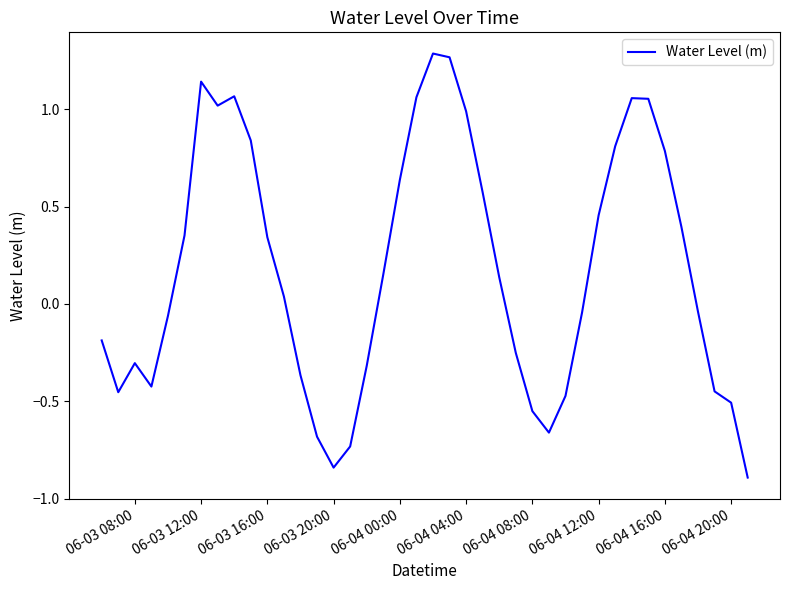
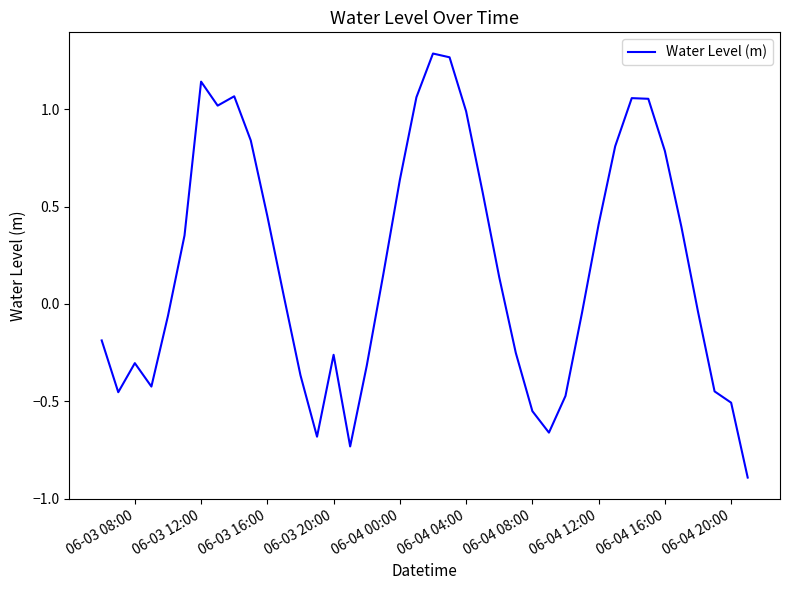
06-03 16:00: 0.34 -> 0.45
06-03 20:00: -0.84 -> -0.26
06-04 12:00: 0.46 -> 0.41
